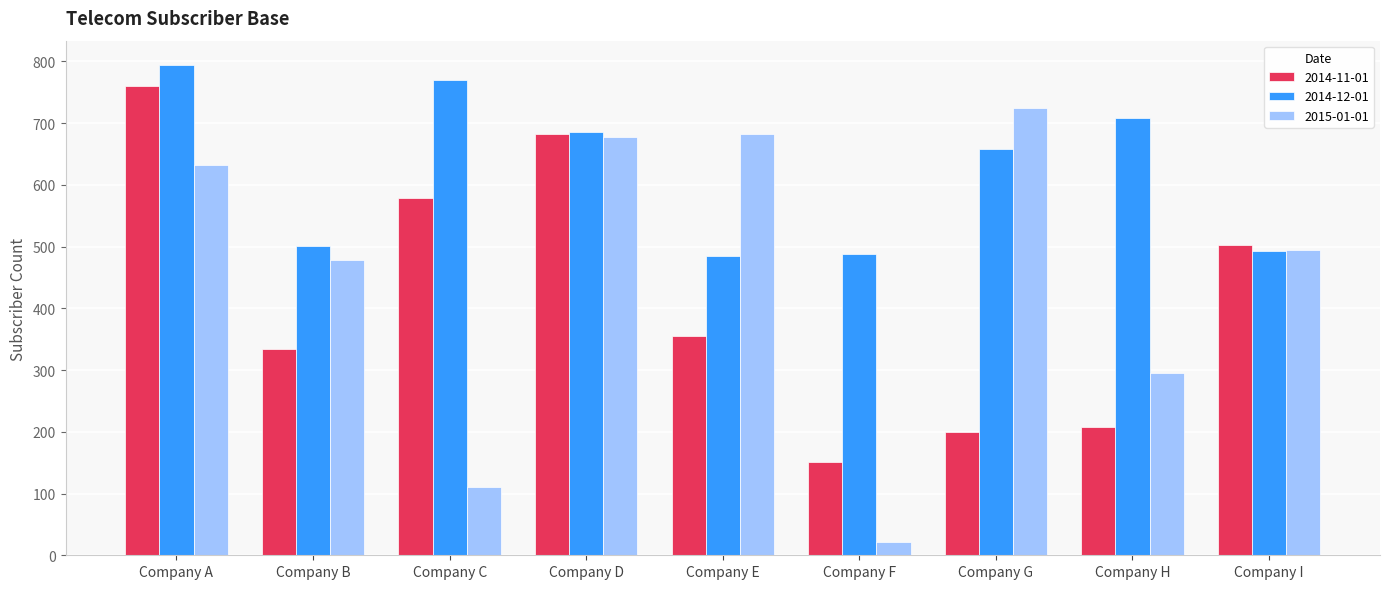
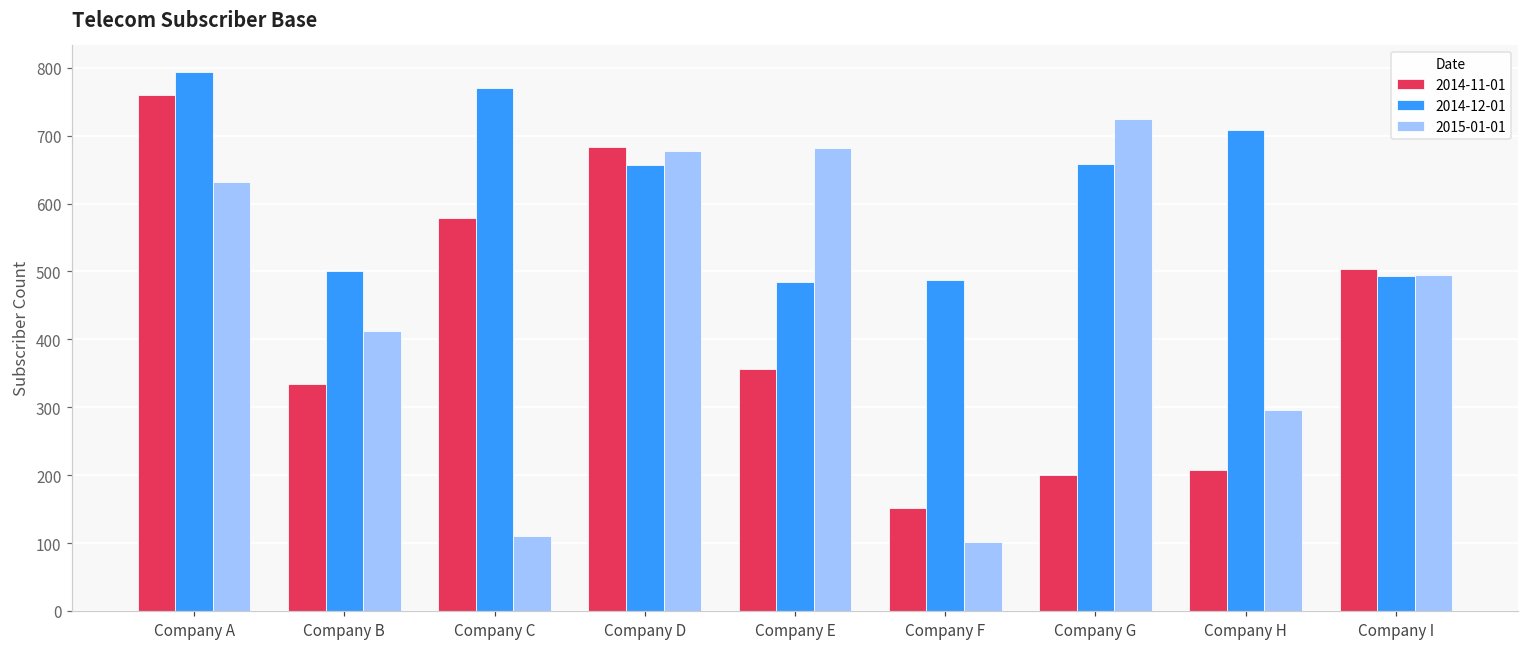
2015-01-01, Company B: 480 -> 410
2014-12-01, Company D: 690 -> 660
2015-01-01, Company F: 20 -> 100
